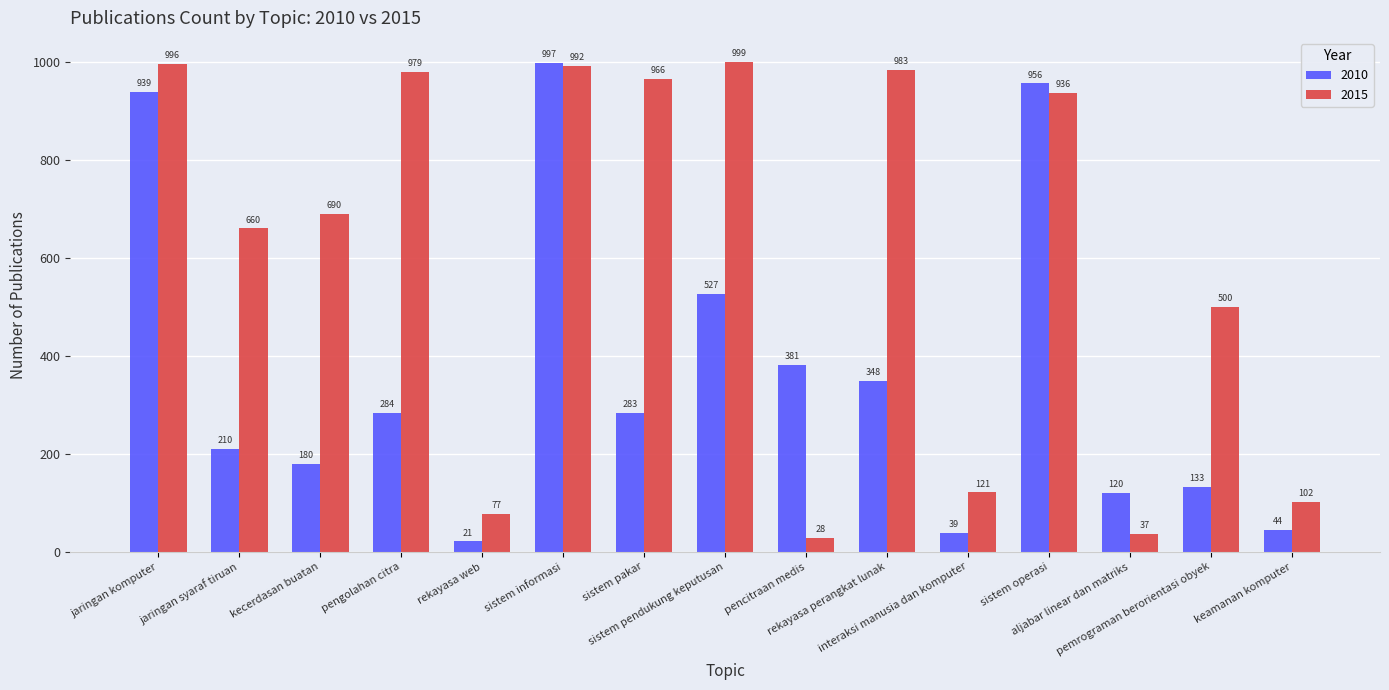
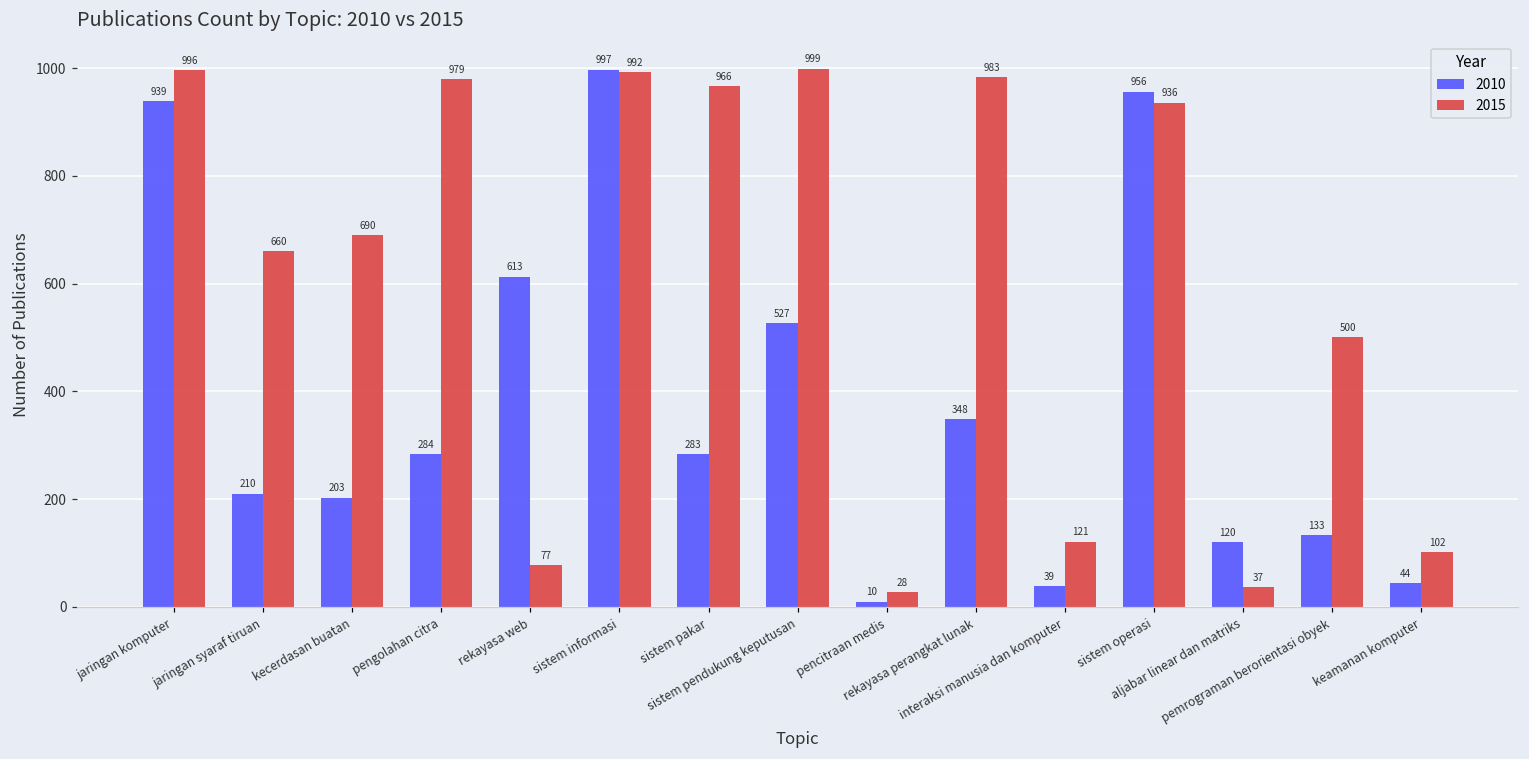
2010, kecerdasan buatan: 180 -> 203
2010, rekayasa web: 21 -> 613
2010, pencitraan medis: 381 -> 10
